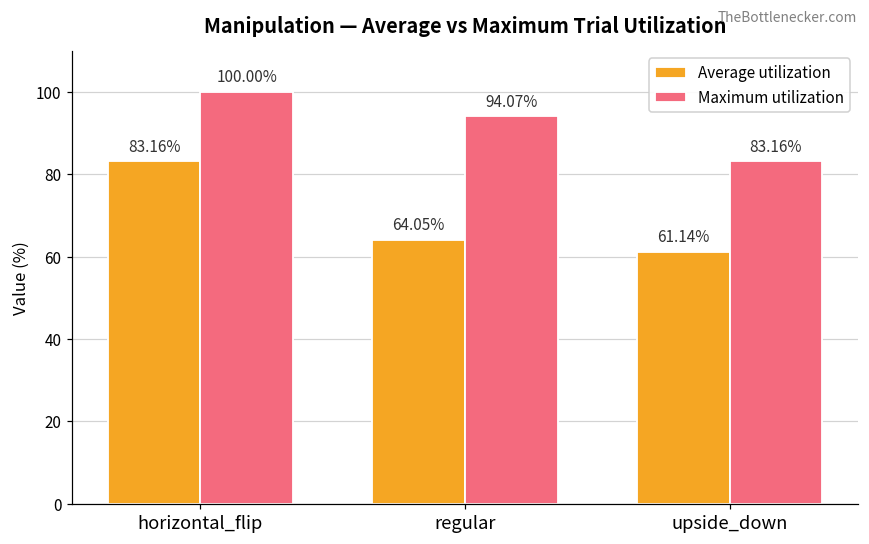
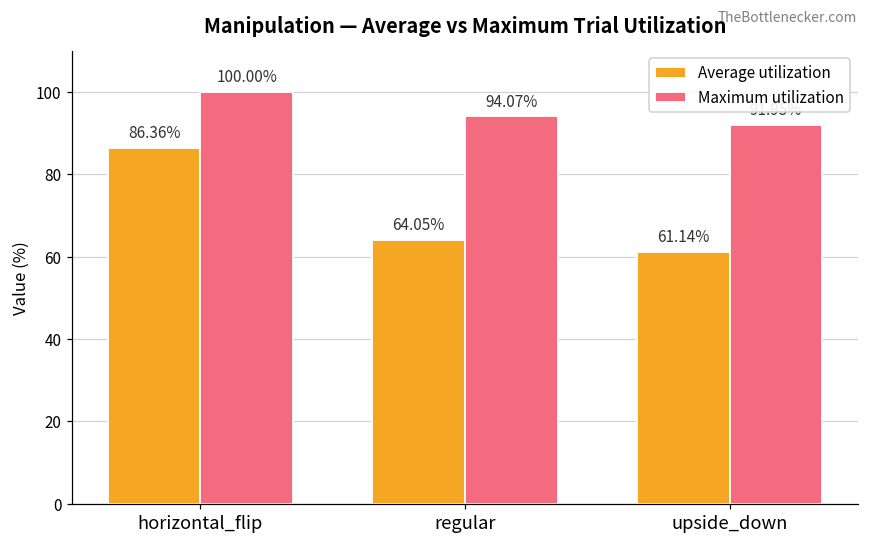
Average utilization, horizontal_flip: 83.16% -> 86.36%
Maximum utilization, upside_down: 83 -> 92
